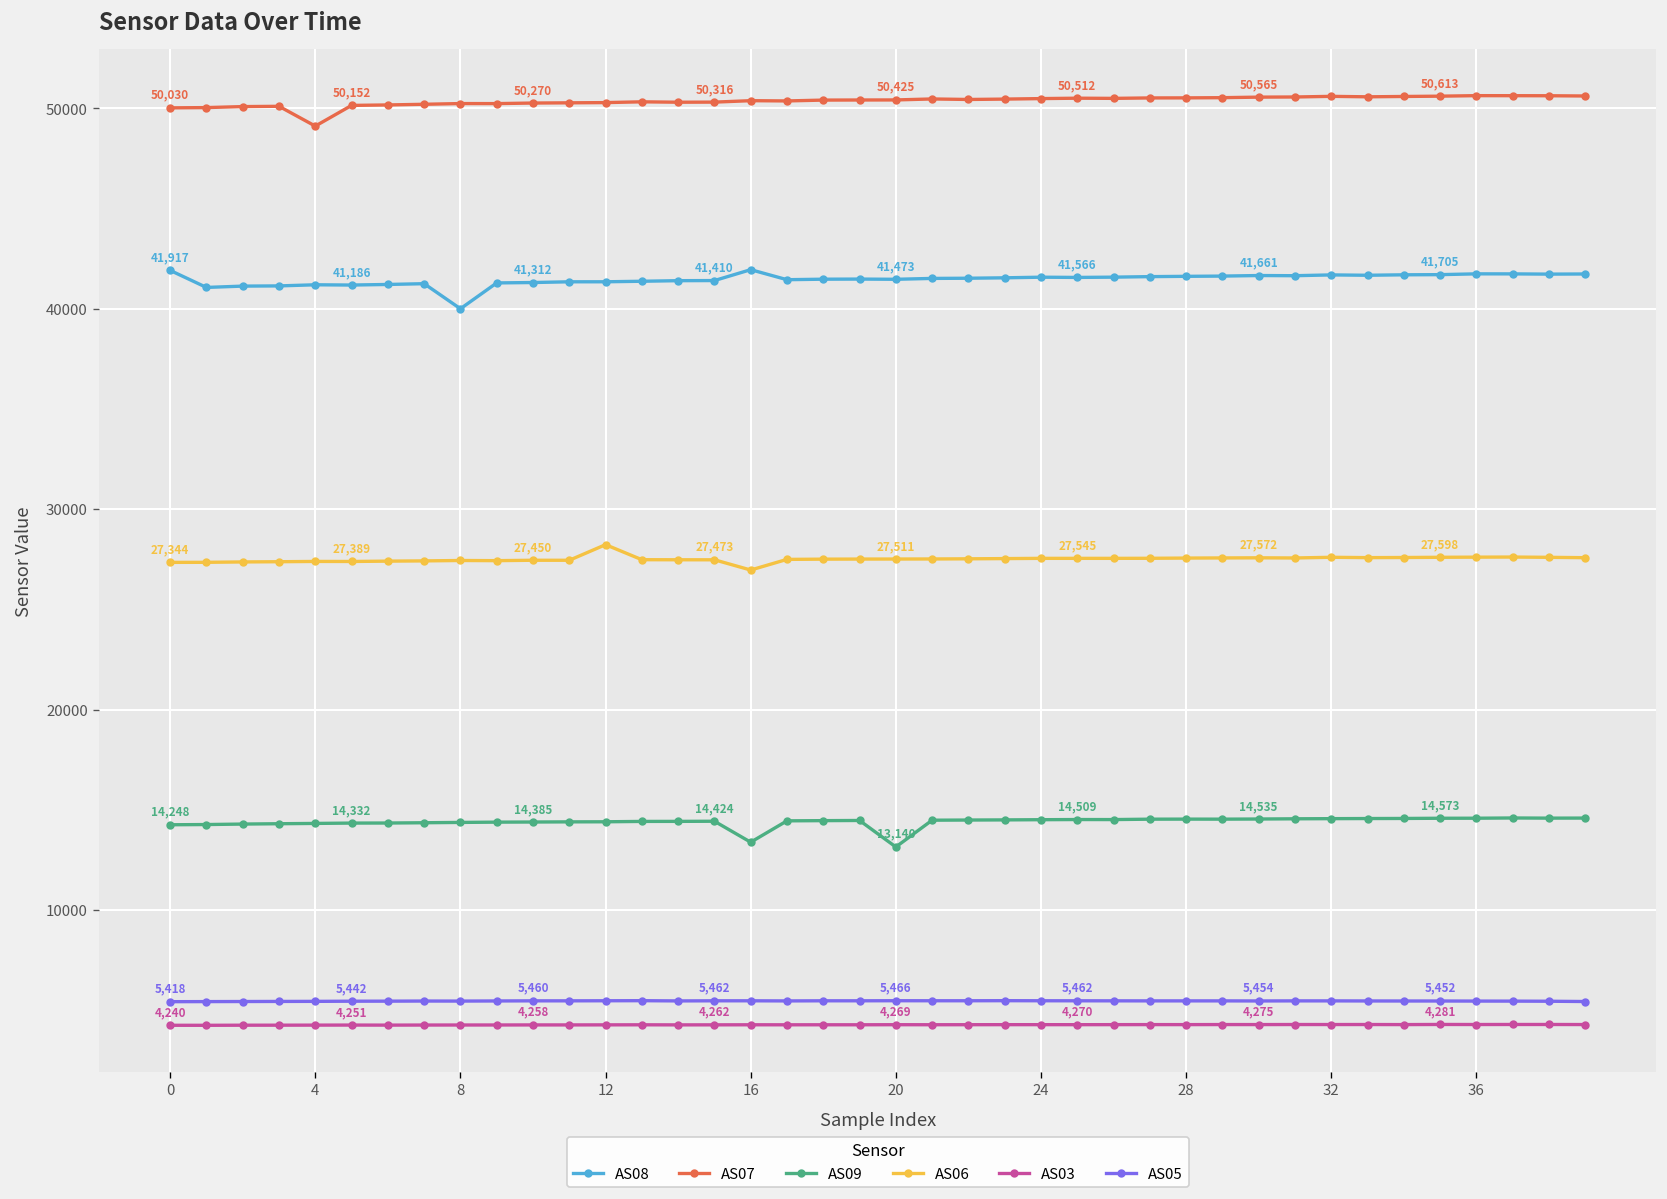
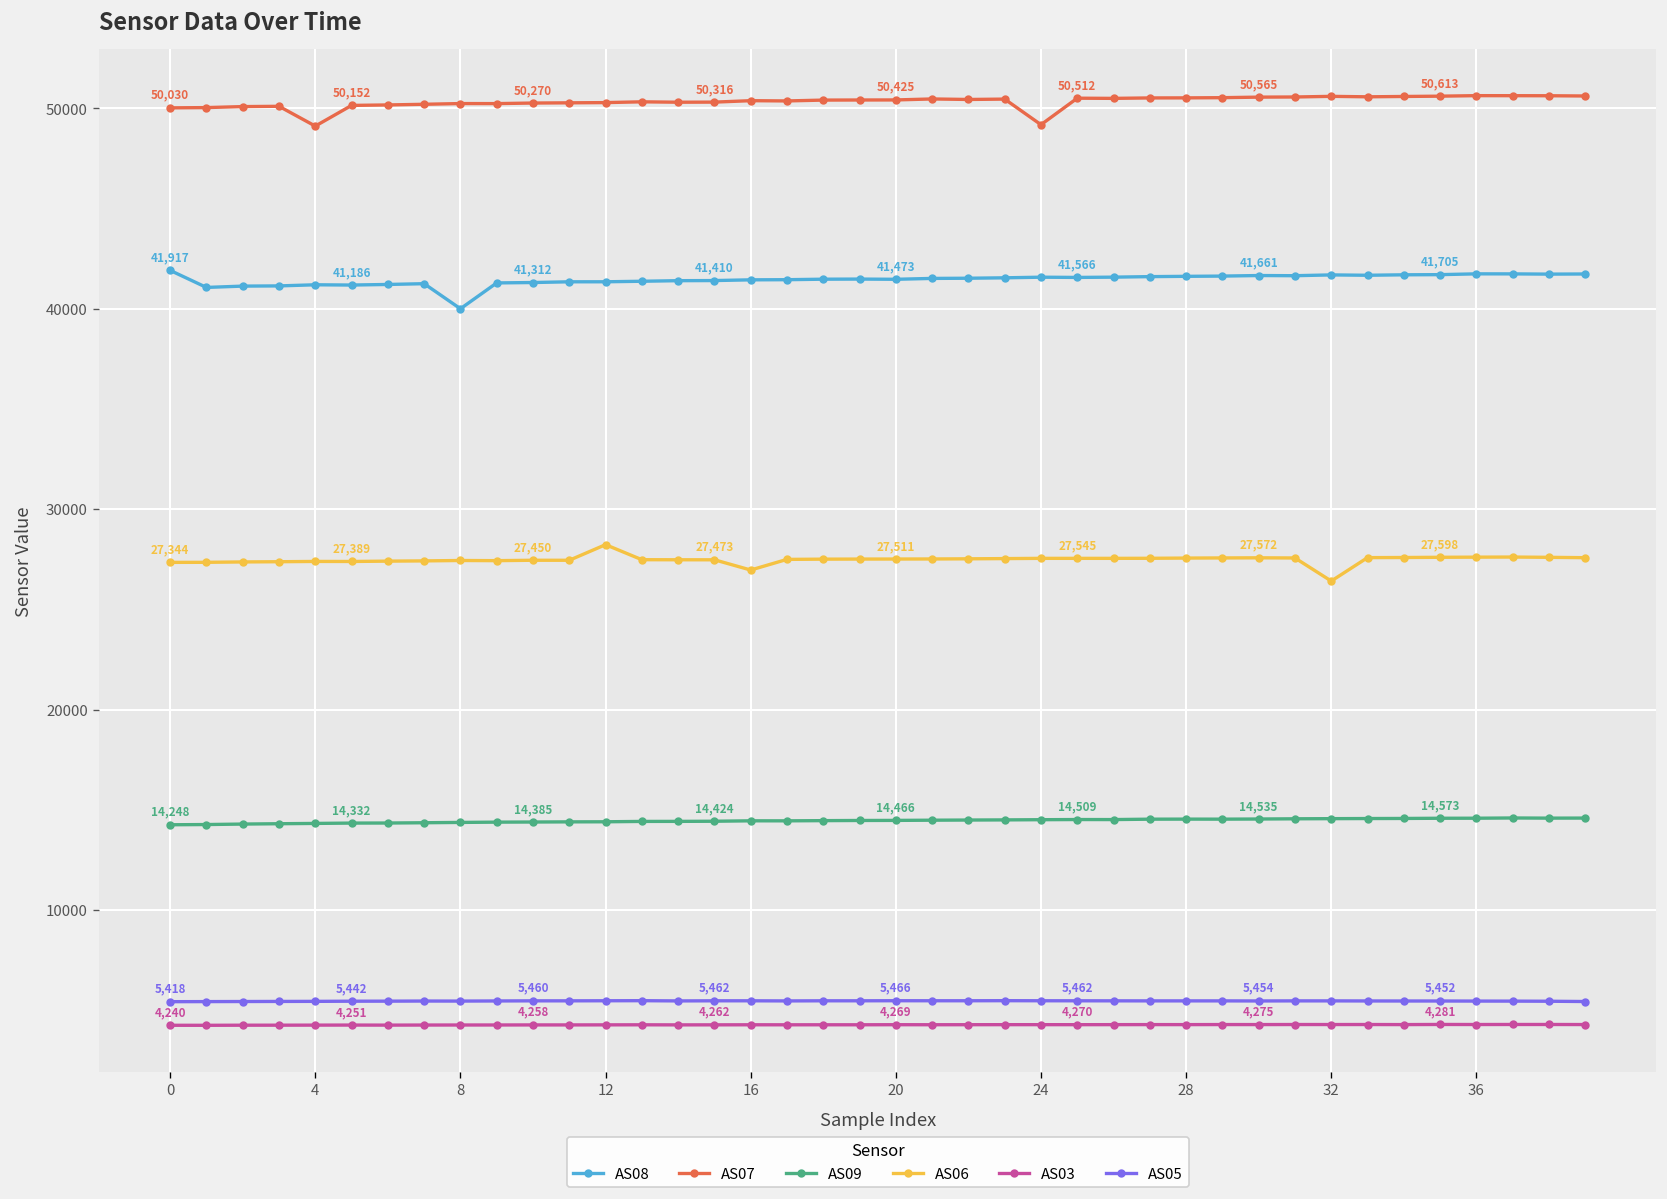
AS08, 16: 42000 -> 41400
AS09, 16: 13400 -> 14400
AS09, 20: 13,140 -> 14,466
AS07, 24: 50500 -> 49200
AS06, 32: 27600 -> 26400
